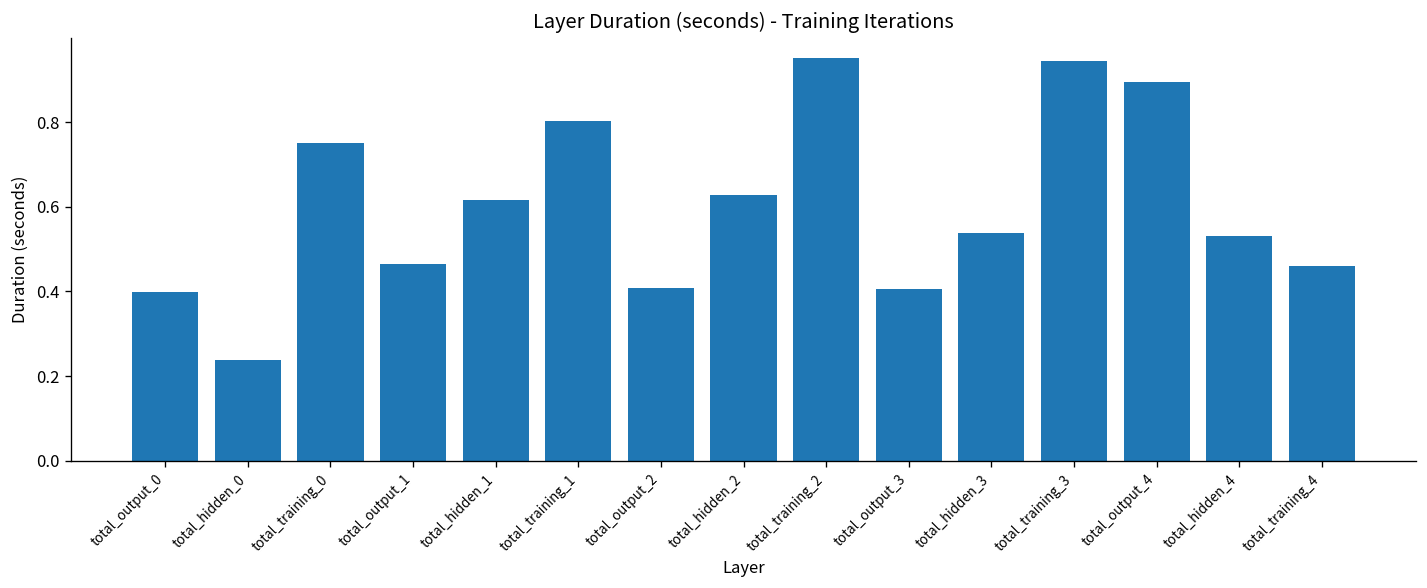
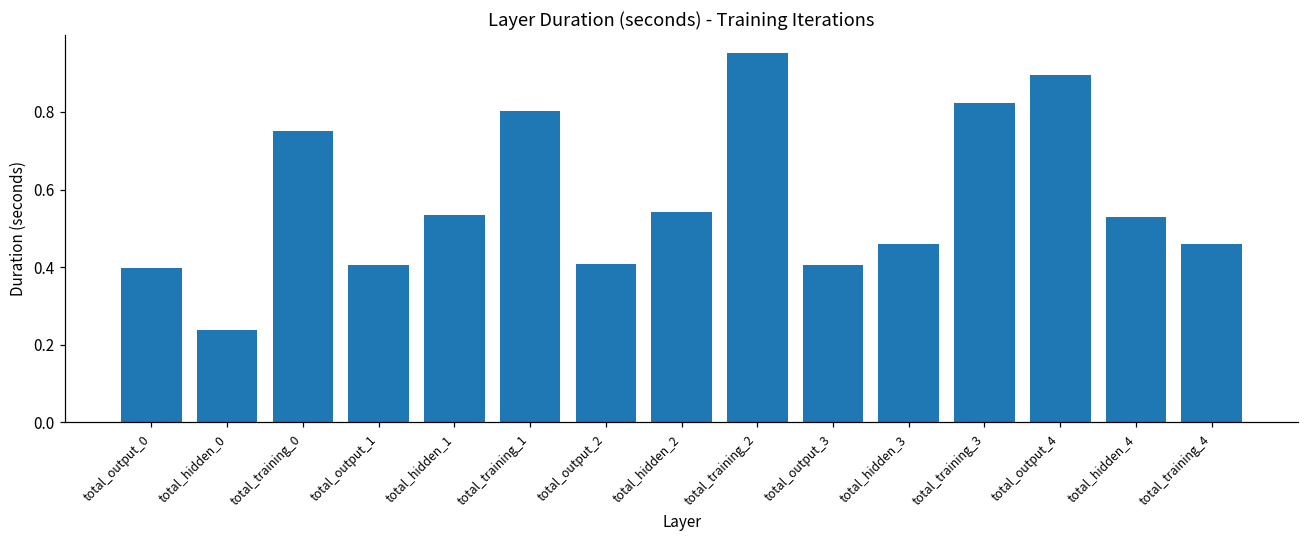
total_output_1: 0.47 -> 0.40
total_hidden_1: 0.62 -> 0.54
total_hidden_2: 0.63 -> 0.54
total_hidden_3: 0.54 -> 0.46
total_training_3: 0.95 -> 0.82
